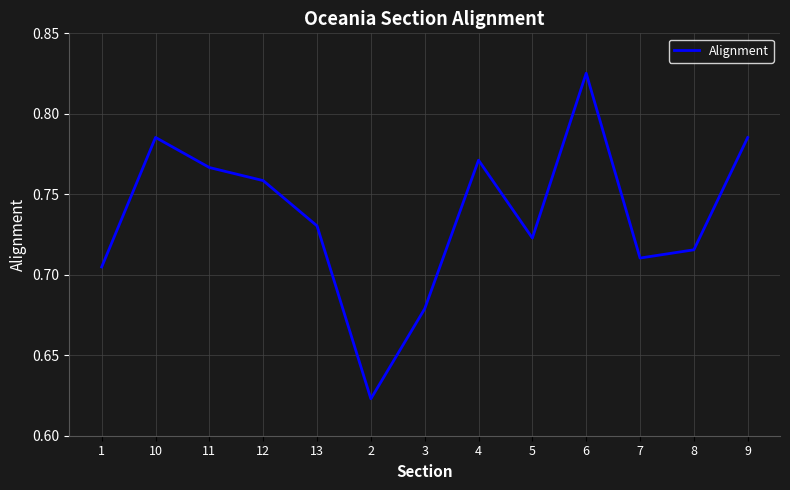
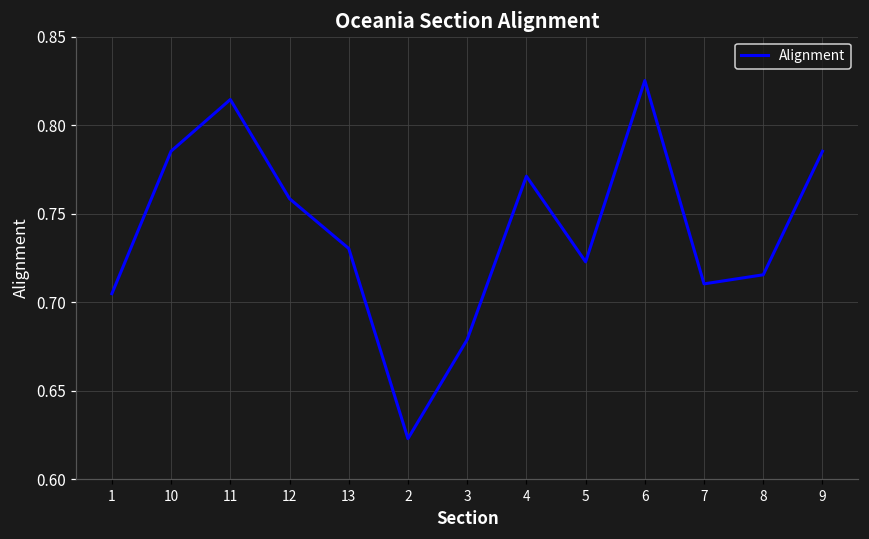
11: 0.767 -> 0.814
